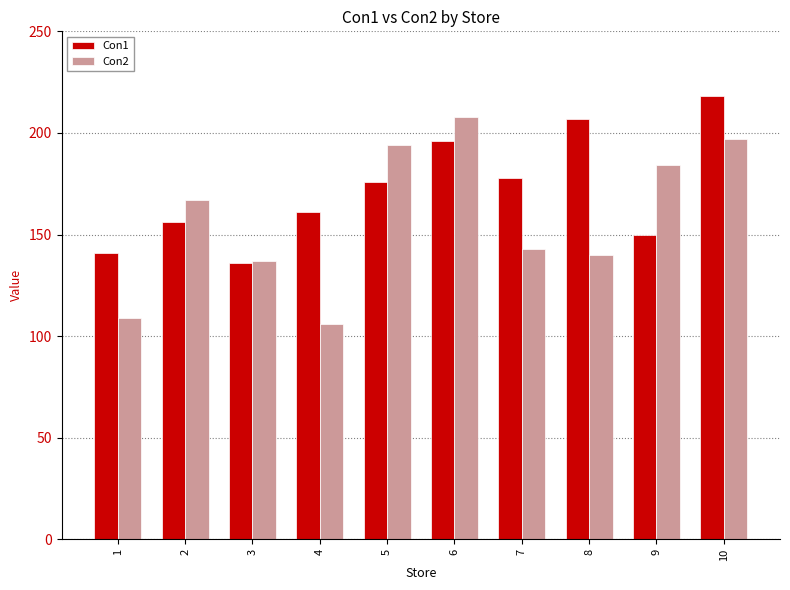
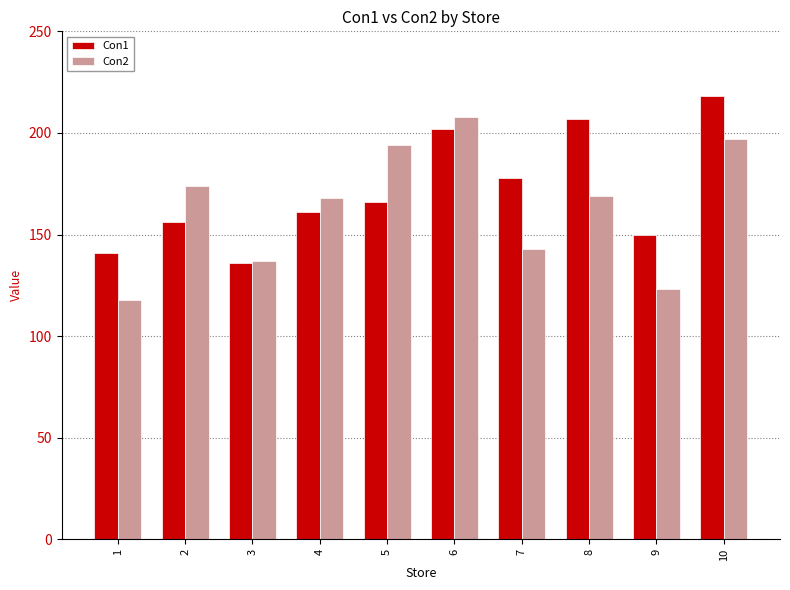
Con2, 1: 109 -> 118
Con2, 2: 167 -> 174
Con2, 4: 106 -> 168
Con1, 5: 176 -> 166
Con1, 6: 196 -> 202
Con2, 8: 140 -> 169
Con2, 9: 184 -> 123
